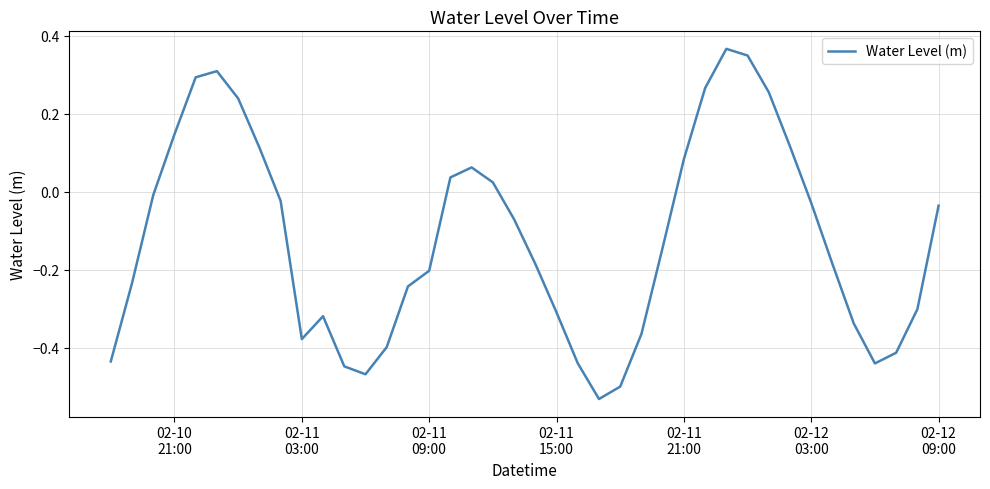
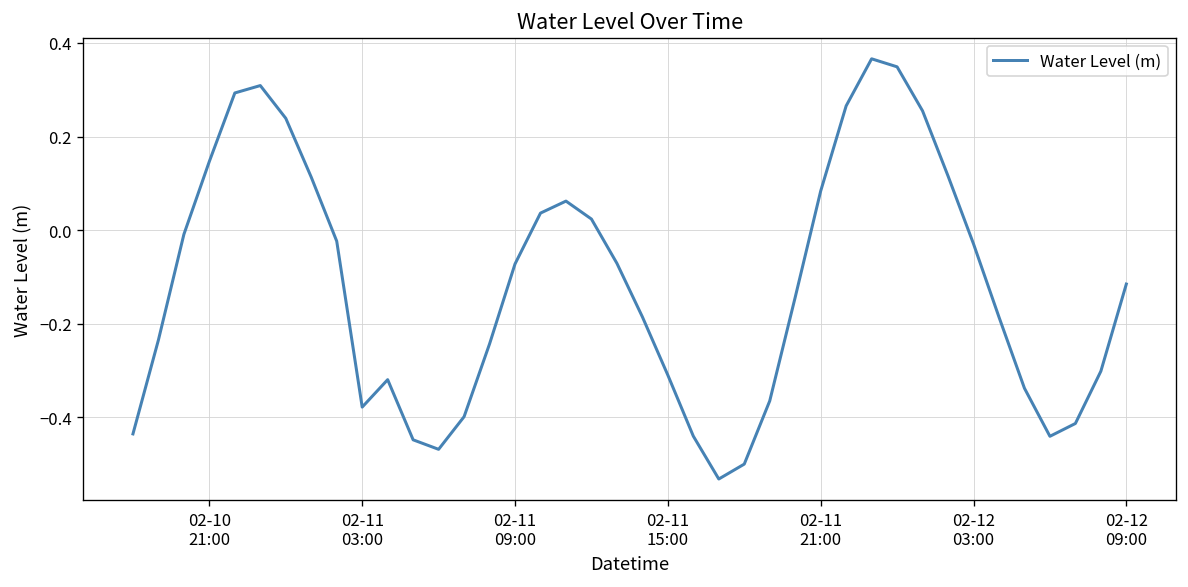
02-11 09:00: -0.20 -> -0.07
02-12 09:00: -0.04 -> -0.12
